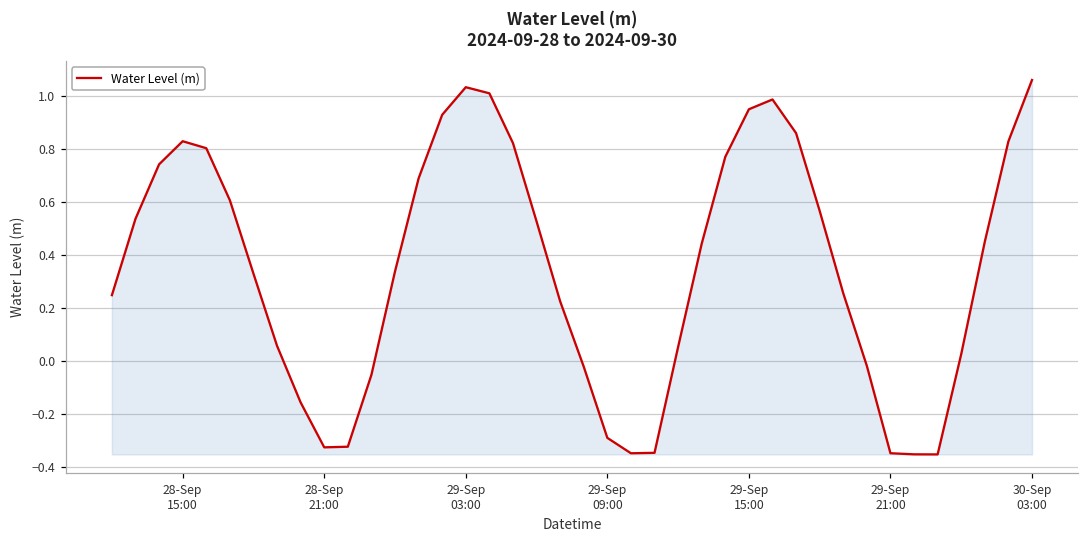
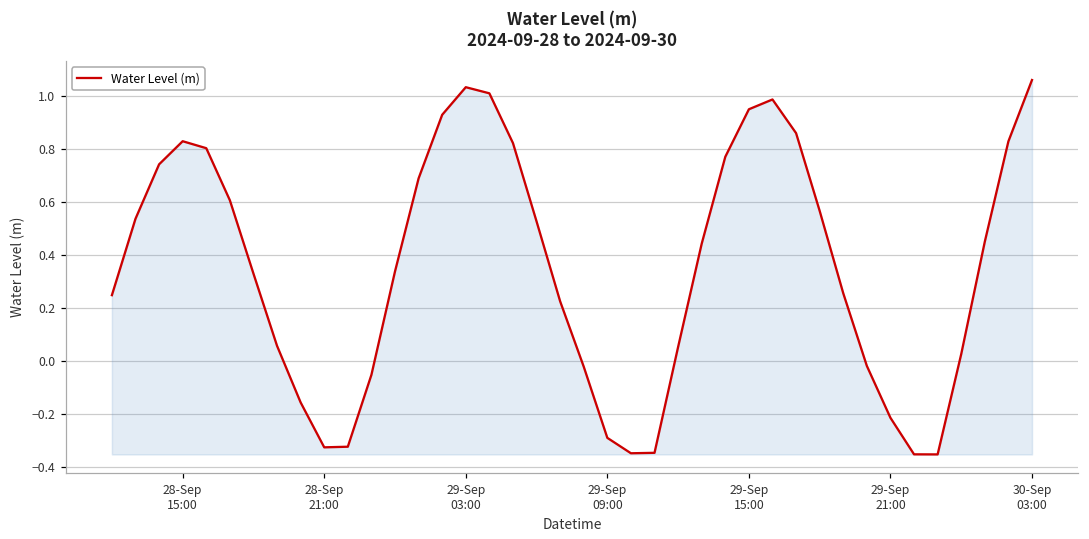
29-Sep 21:00: -0.35 -> -0.21
